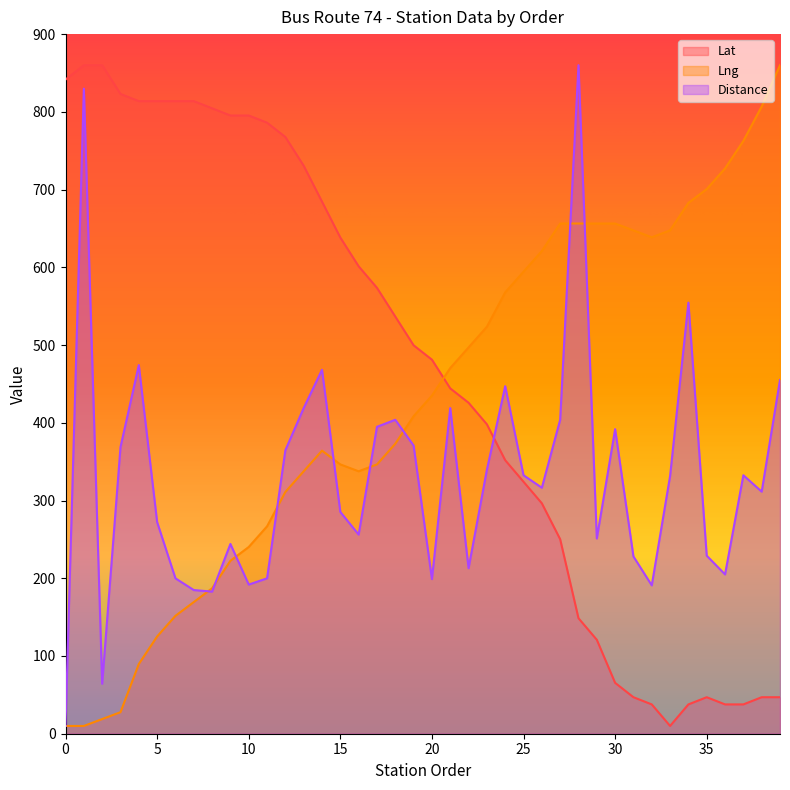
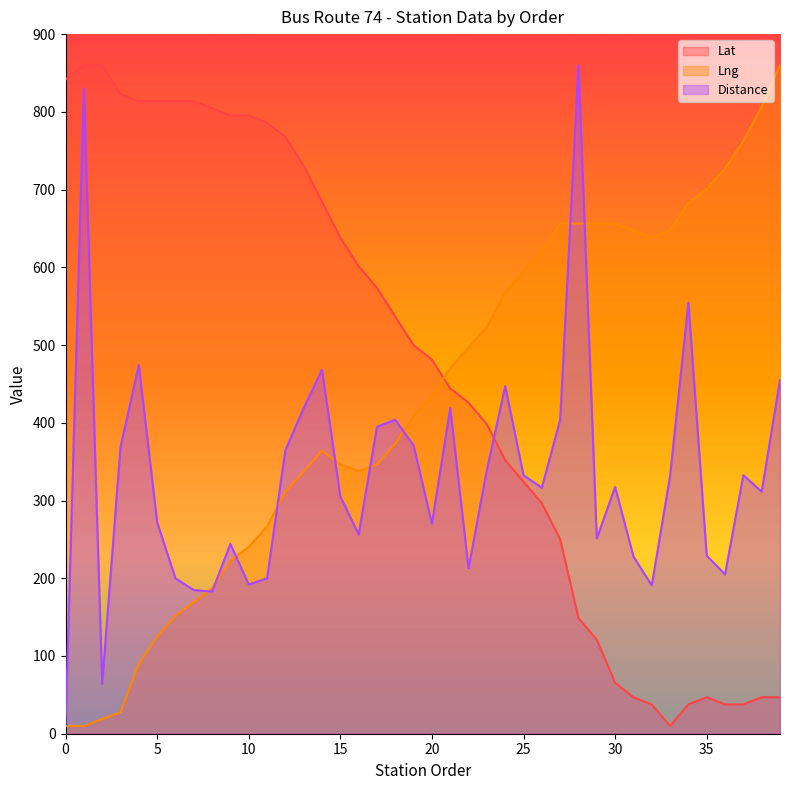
Distance, 15: 290 -> 310
Distance, 20: 200 -> 270
Distance, 30: 390 -> 320
